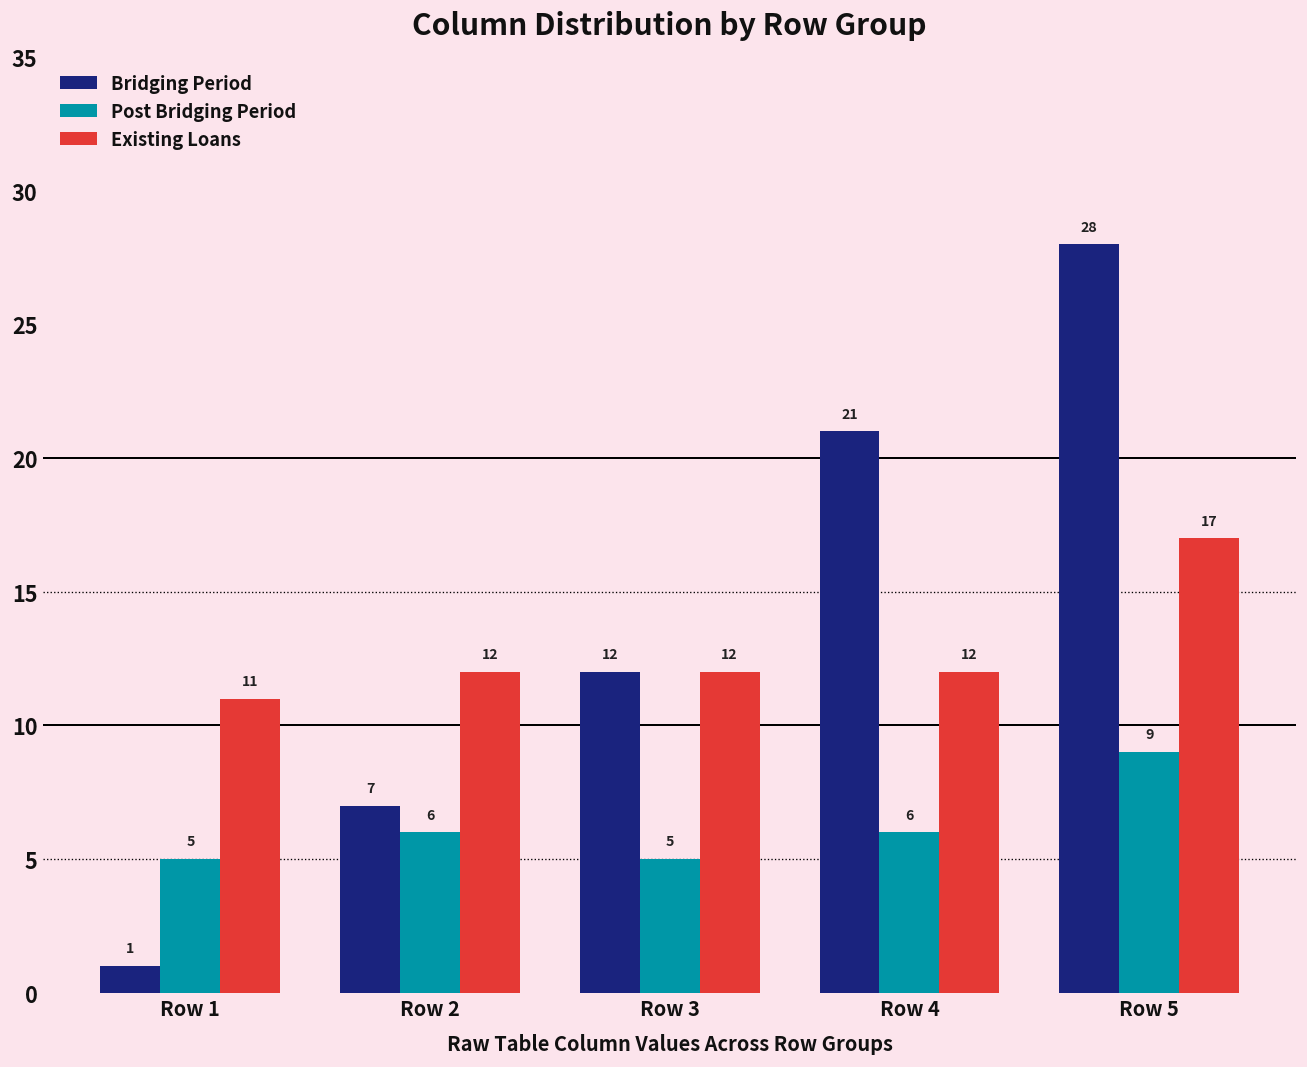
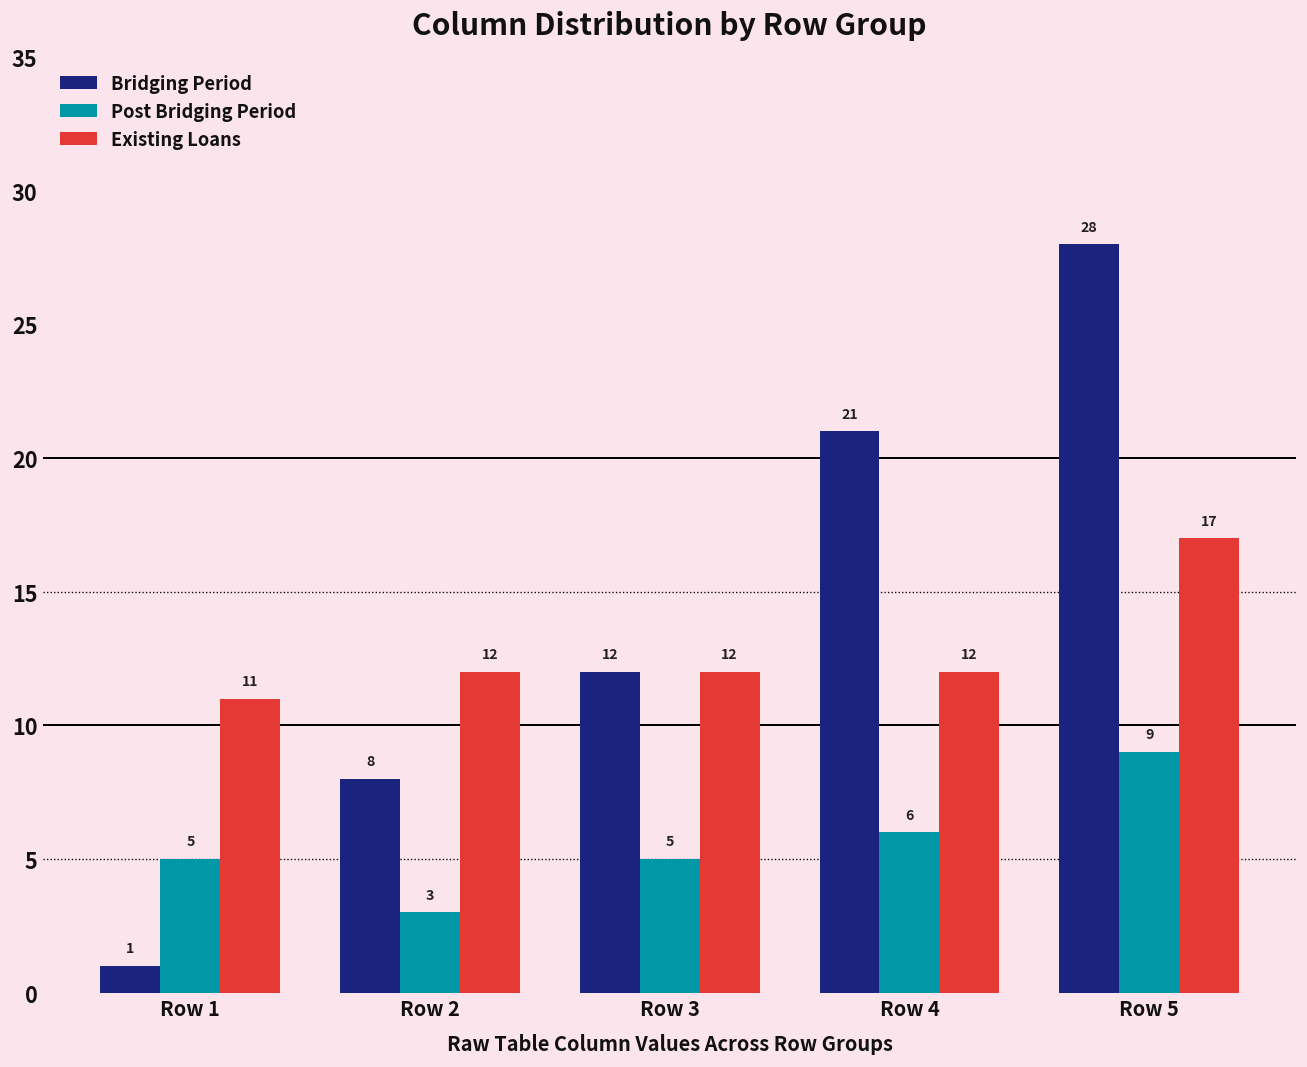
Bridging Period, Row 2: 7 -> 8
Post Bridging Period, Row 2: 6 -> 3
